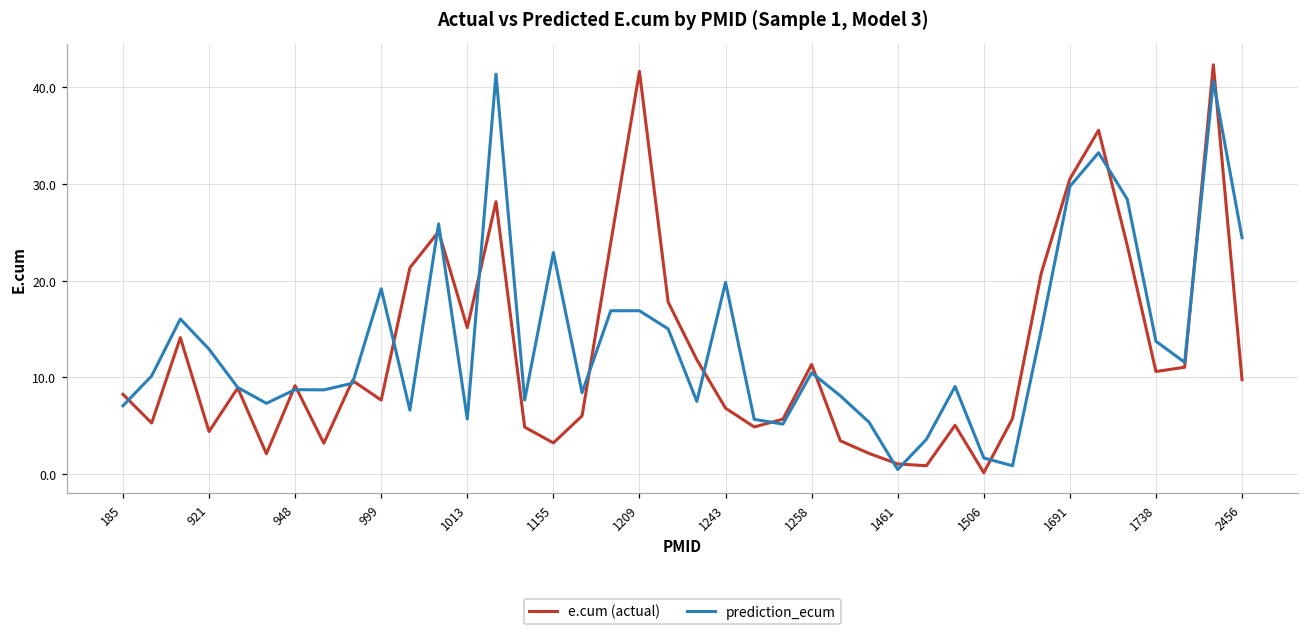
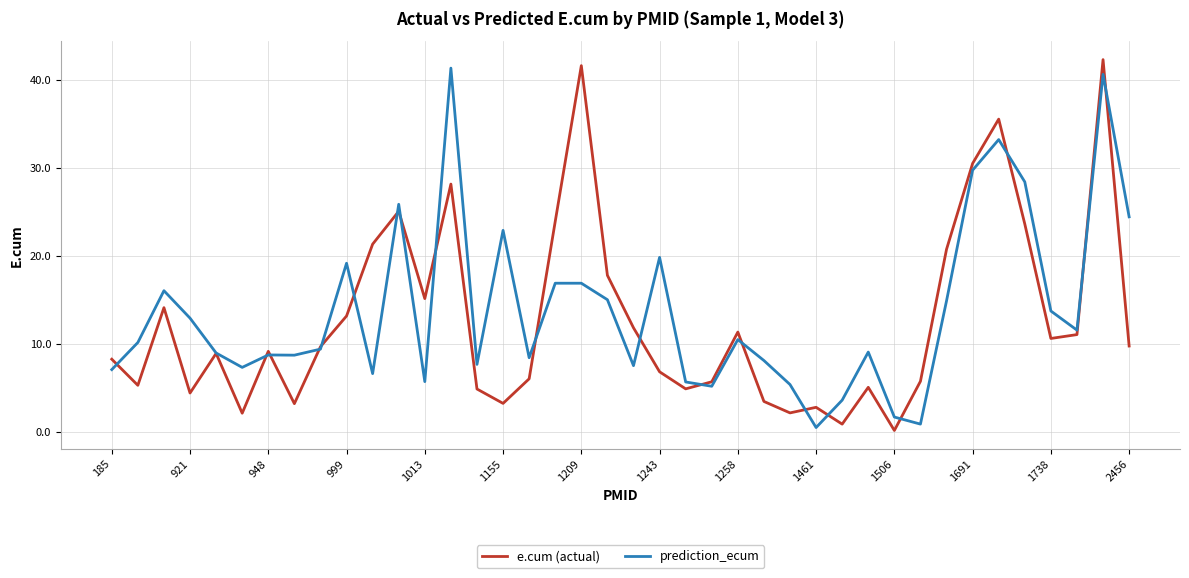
e.cum (actual), 999: 8 -> 13
e.cum (actual), 1461: 1 -> 3
